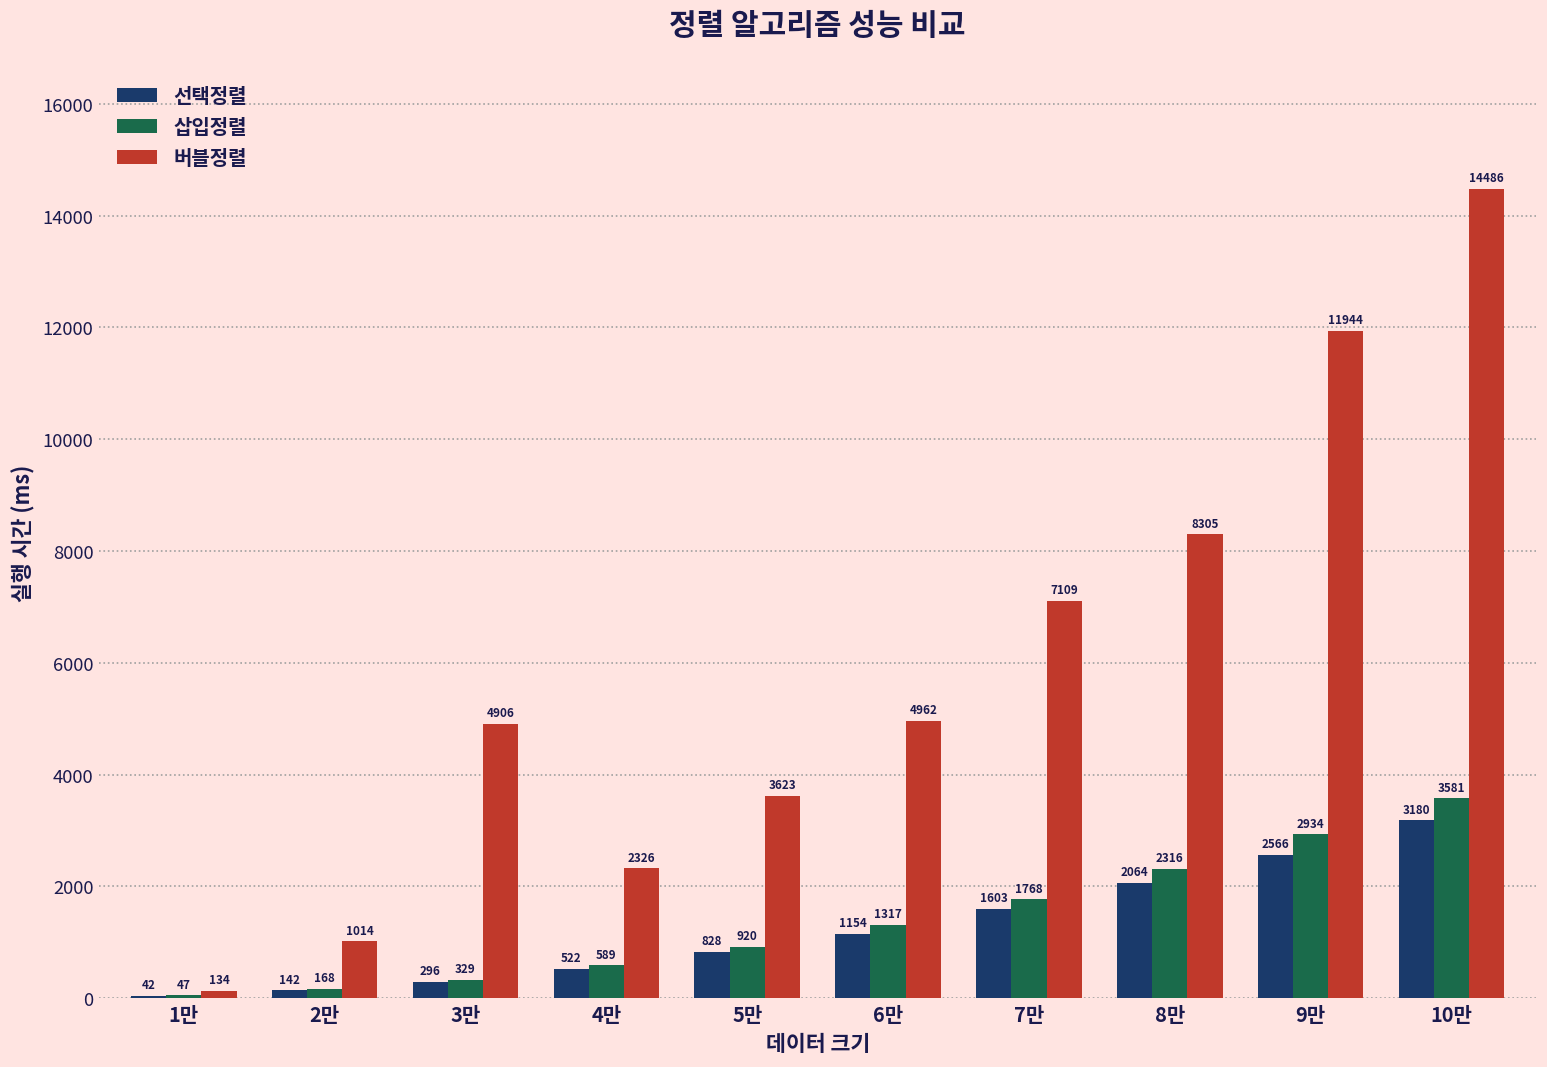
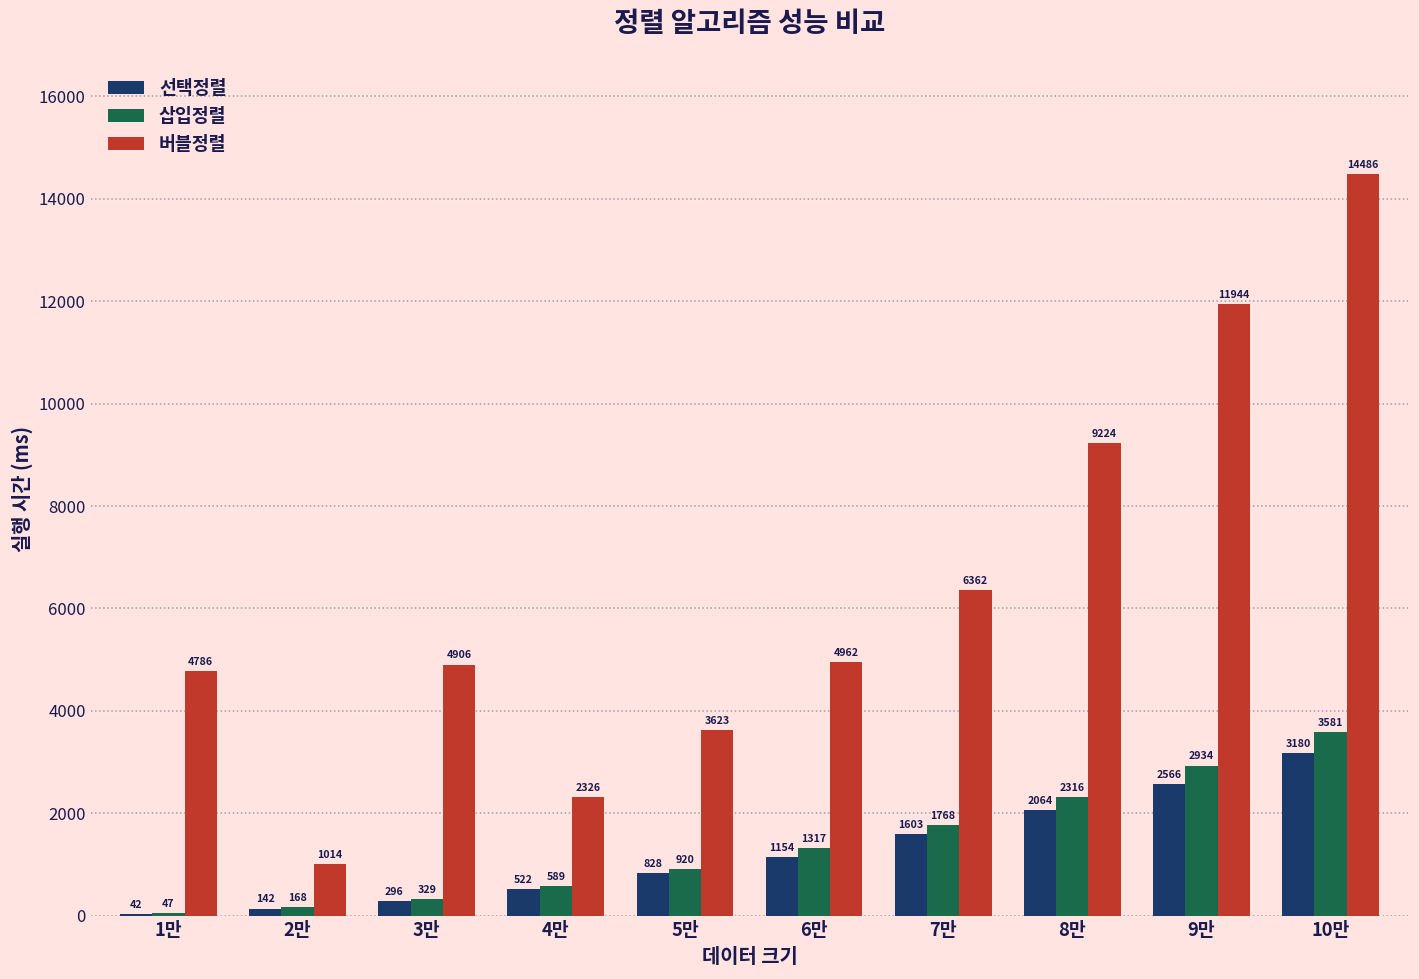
버블정렬, 1만: 134 -> 4786
버블정렬, 7만: 7109 -> 6362
버블정렬, 8만: 8305 -> 9224
